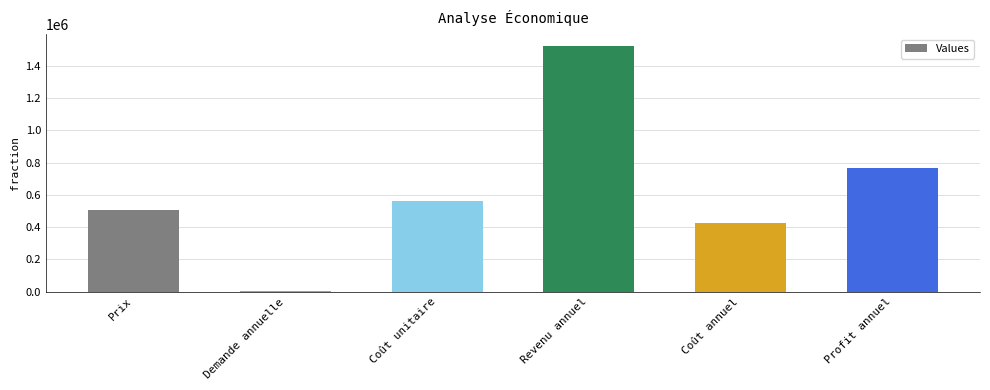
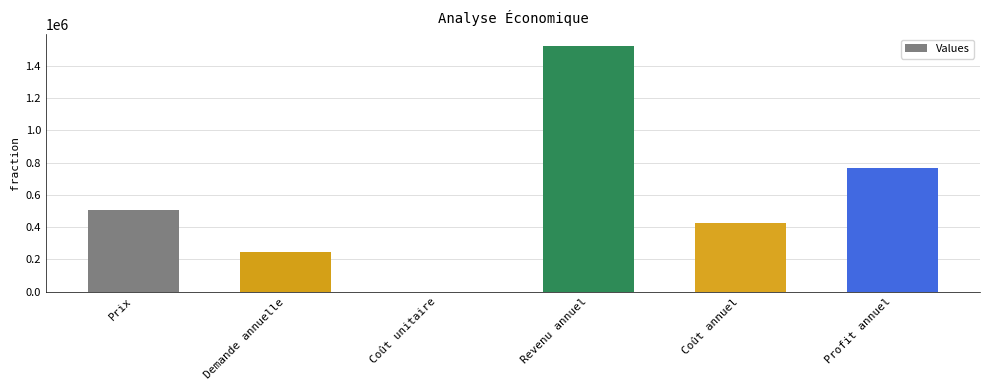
Demande annuelle: 10000 -> 240000
Coût unitaire: 570000 -> 0
